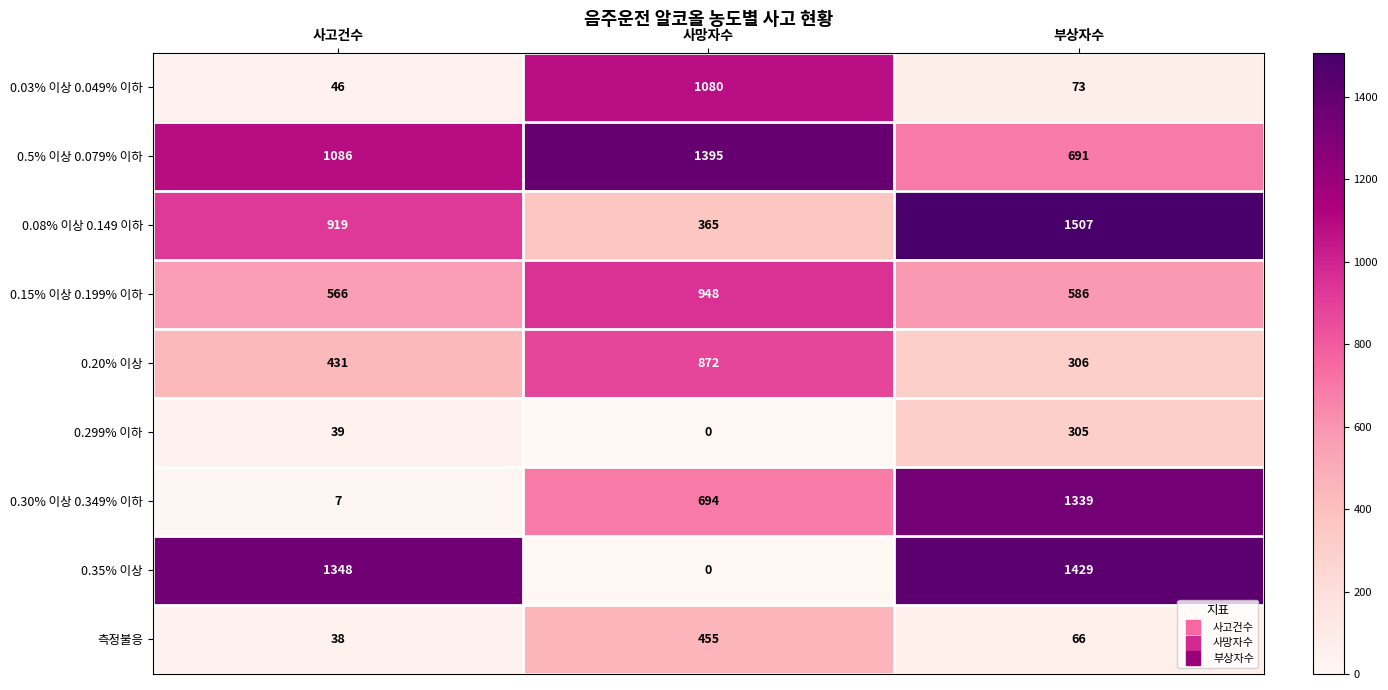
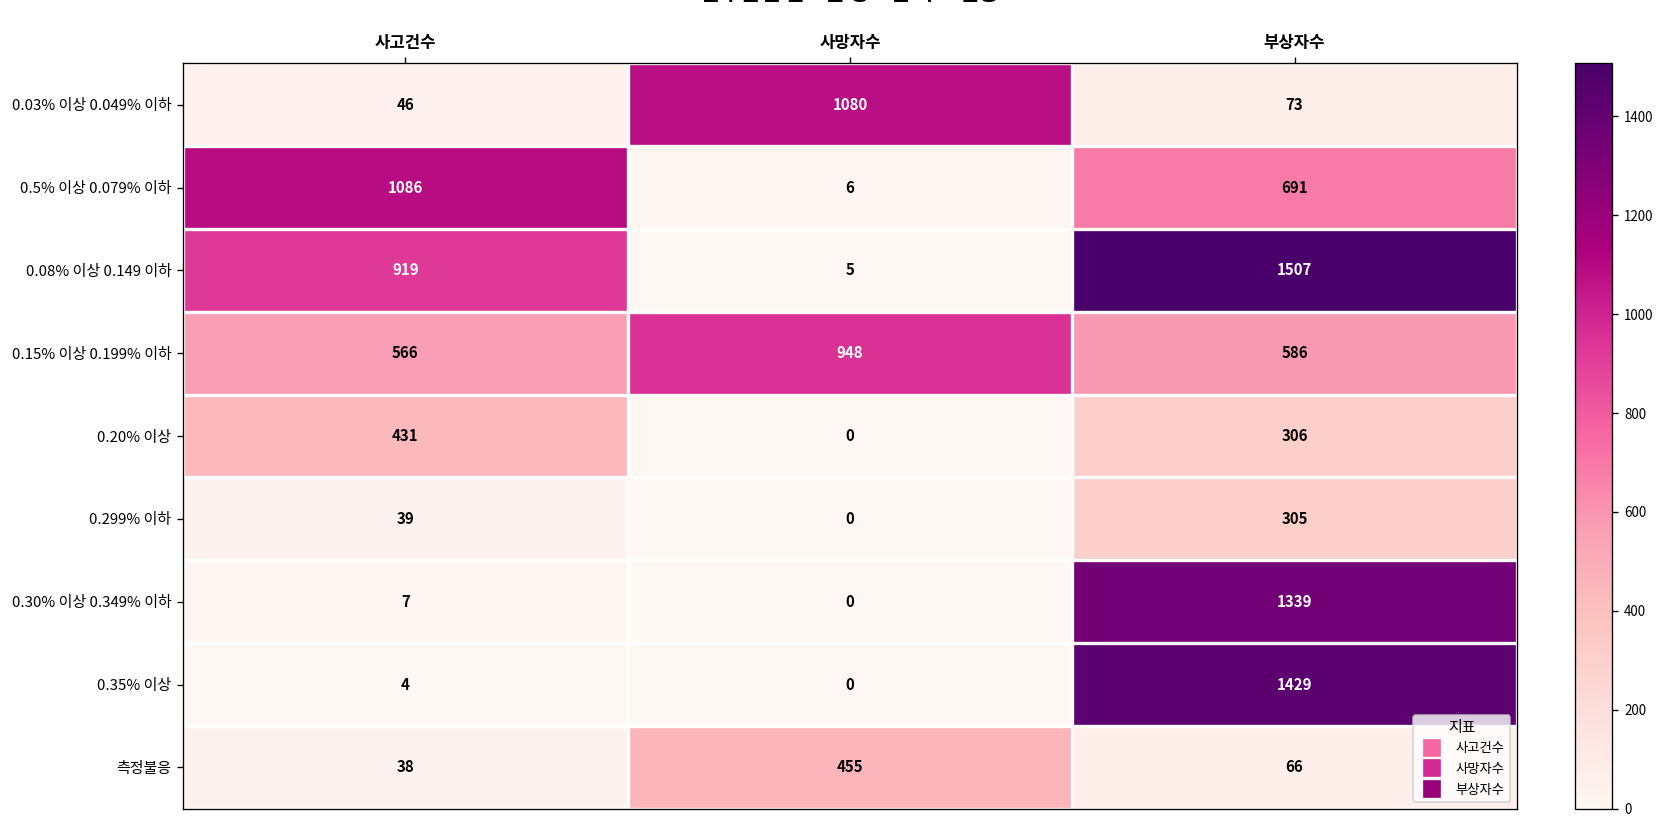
0.5% 이상 0.079% 이하, 사망자수: 1395 -> 6
0.08% 이상 0.149 이하, 사망자수: 365 -> 5
0.20% 이상, 사망자수: 872 -> 0
0.30% 이상 0.349% 이하, 사망자수: 694 -> 0
0.35% 이상, 사고건수: 1348 -> 4
